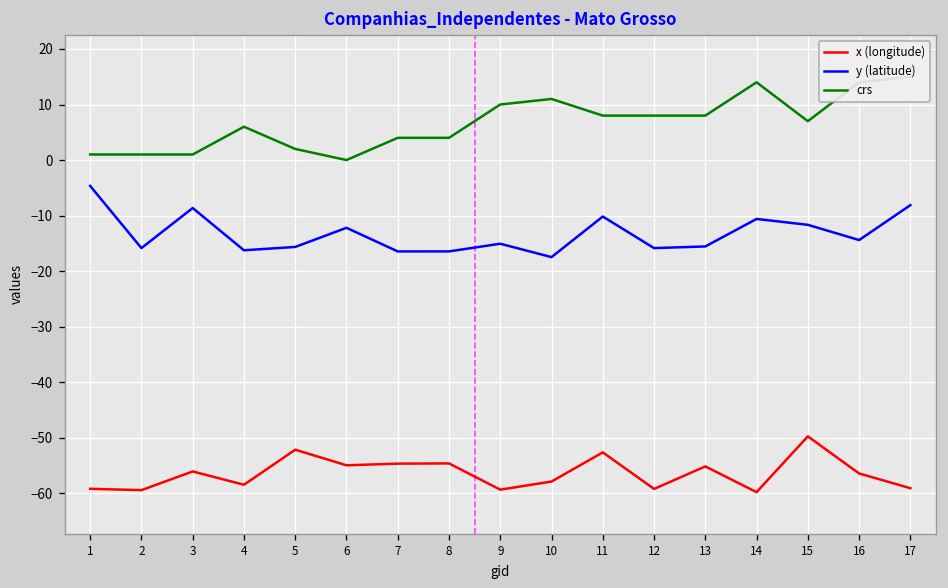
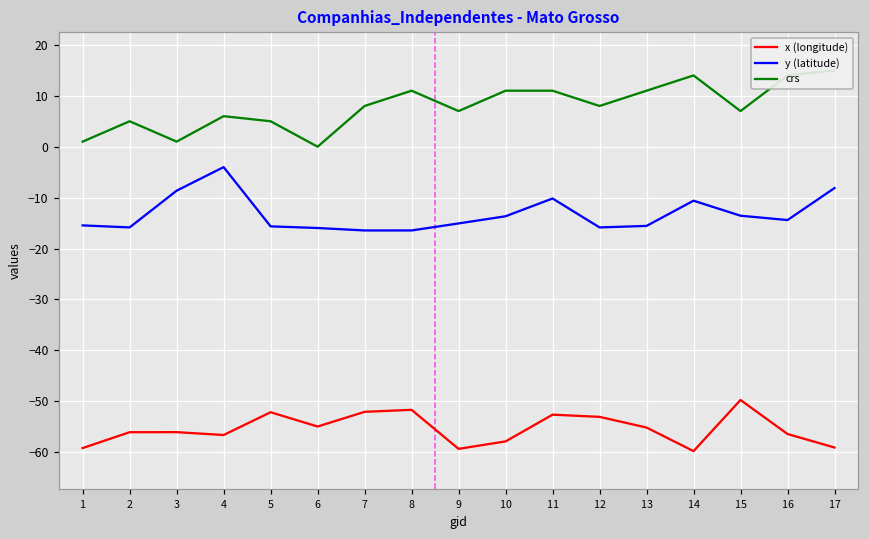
y (latitude), 1: -5 -> -15
x (longitude), 2: -59 -> -56
crs, 2: 1 -> 5
x (longitude), 4: -58 -> -57
y (latitude), 4: -16 -> -4
crs, 5: 2 -> 5
y (latitude), 6: -12 -> -16
x (longitude), 7: -55 -> -52
crs, 7: 4 -> 8
x (longitude), 8: -55 -> -52
crs, 8: 4 -> 11
crs, 9: 10 -> 7
y (latitude), 10: -17 -> -14
crs, 11: 8 -> 11
x (longitude), 12: -59 -> -53
crs, 13: 8 -> 11
y (latitude), 15: -12 -> -14
